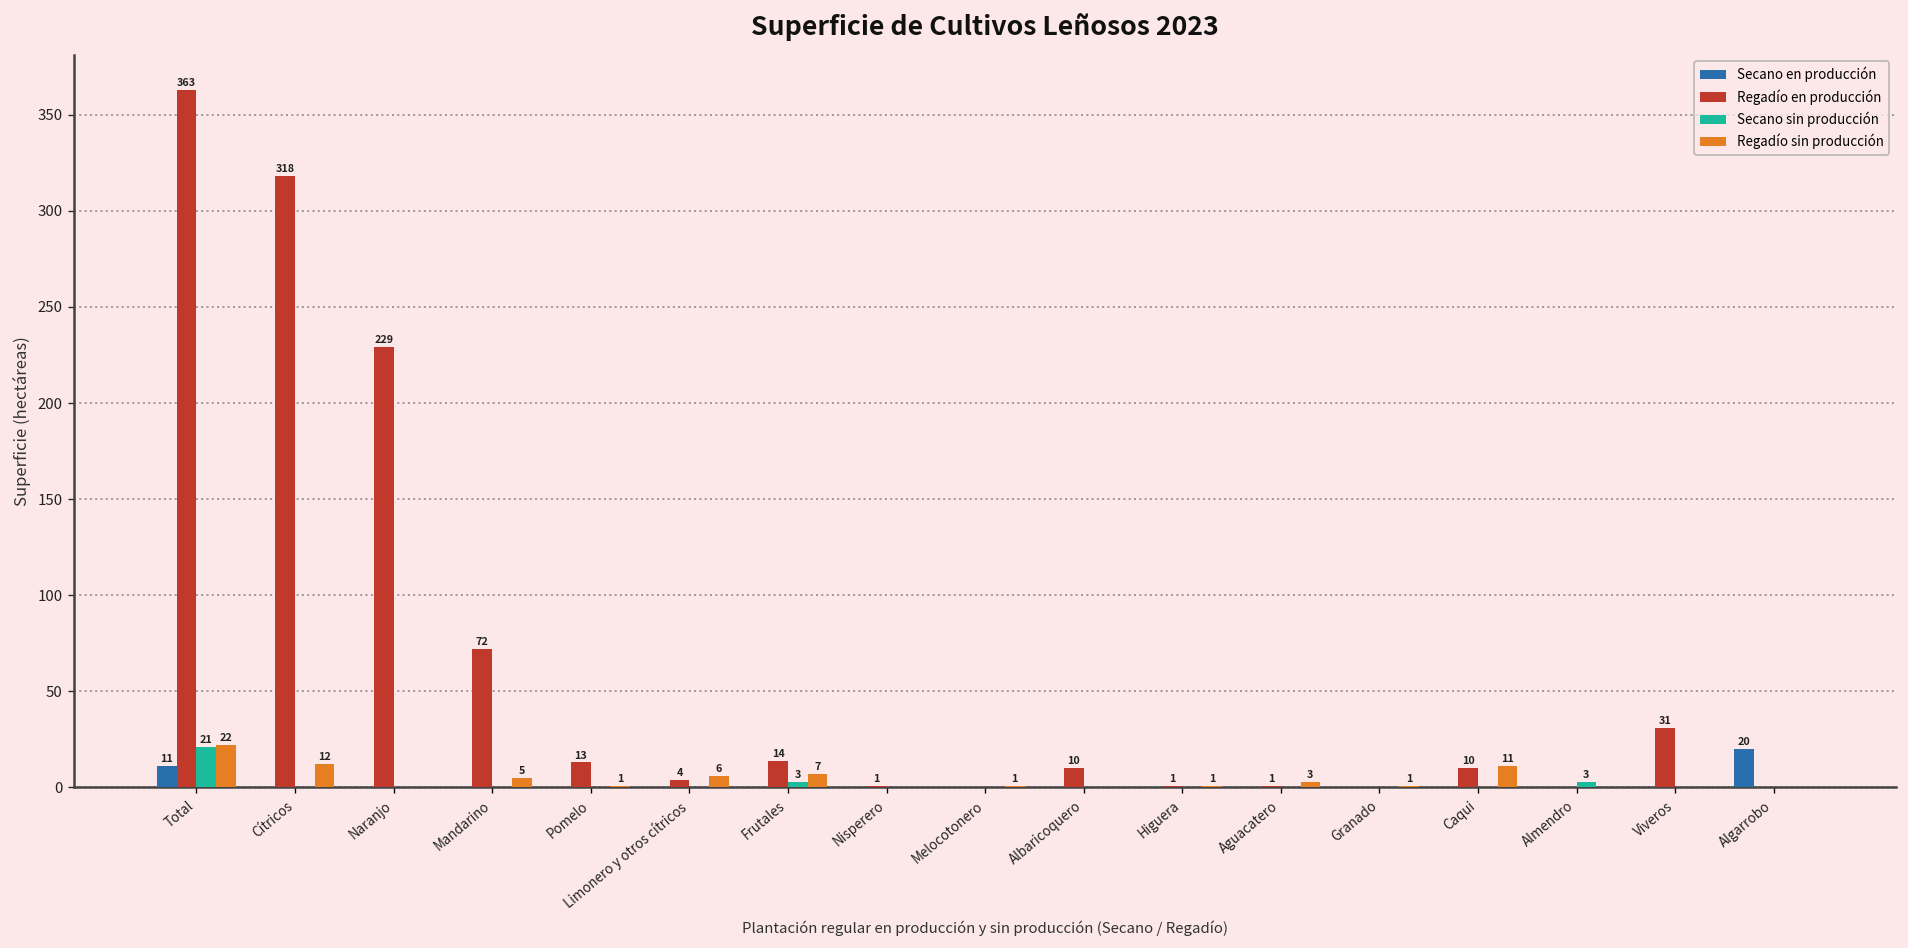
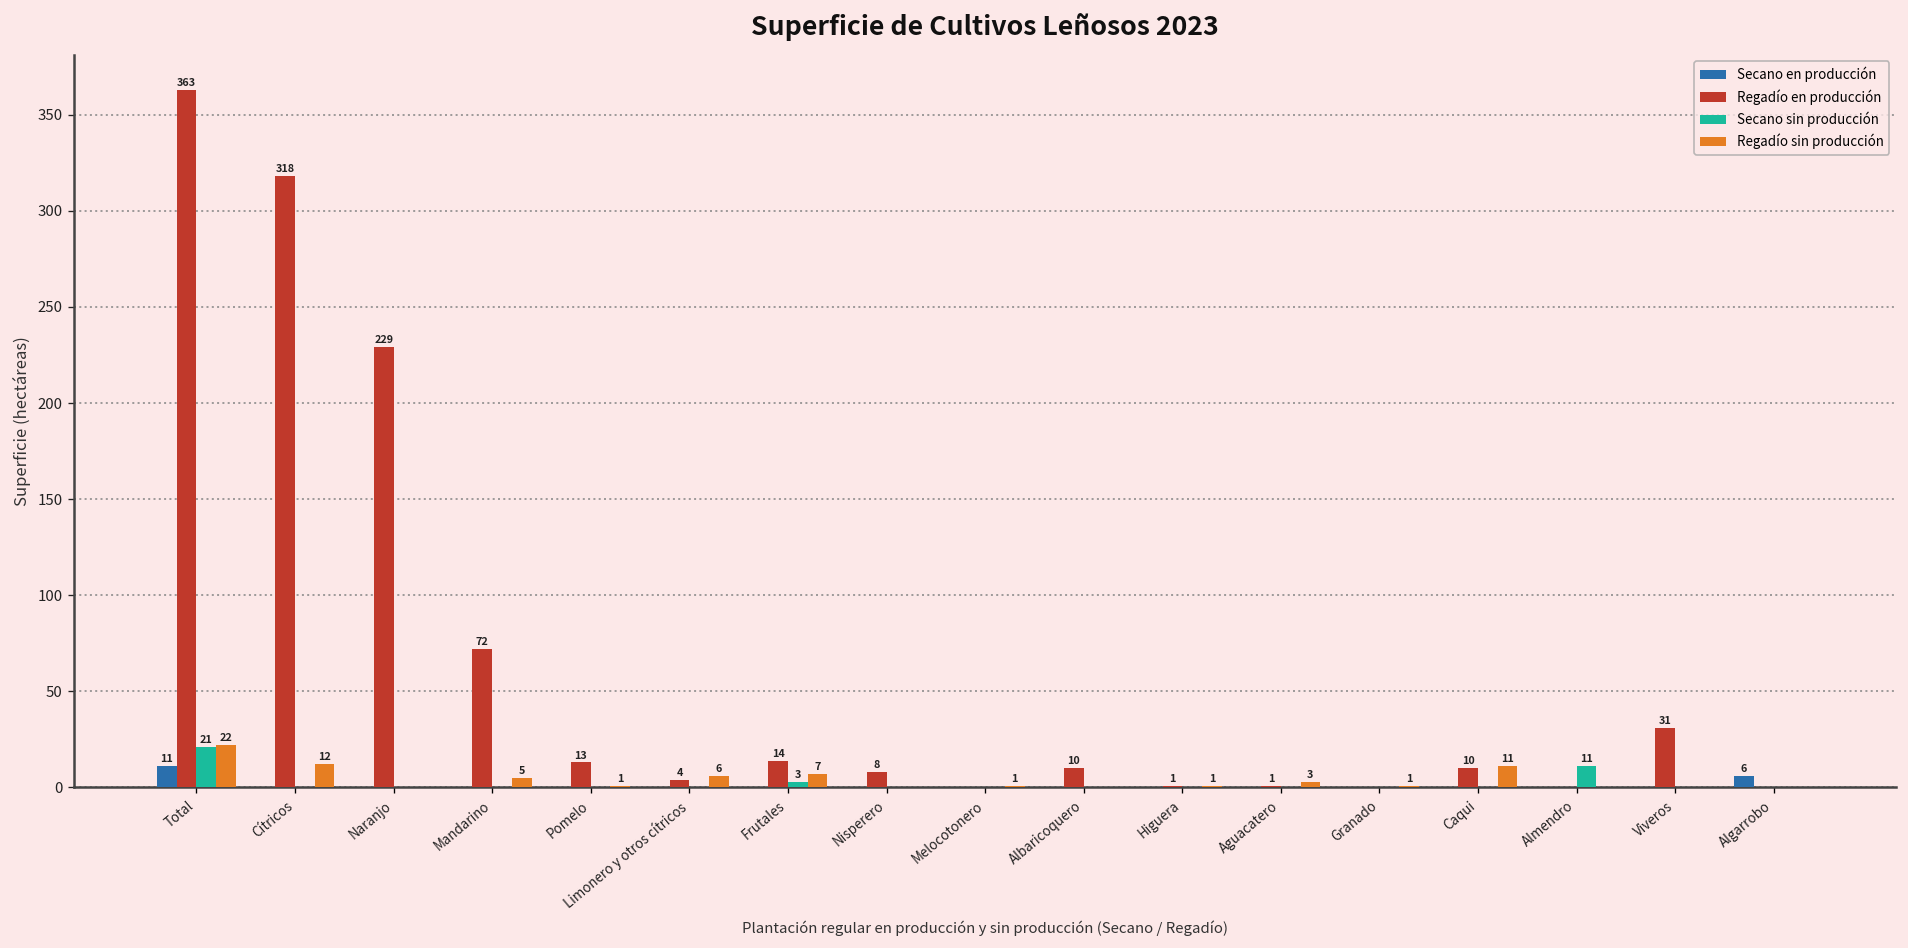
Regadío en producción, Nisperero: 1 -> 8
Secano sin producción, Almendro: 3 -> 11
Secano en producción, Algarrobo: 20 -> 6
